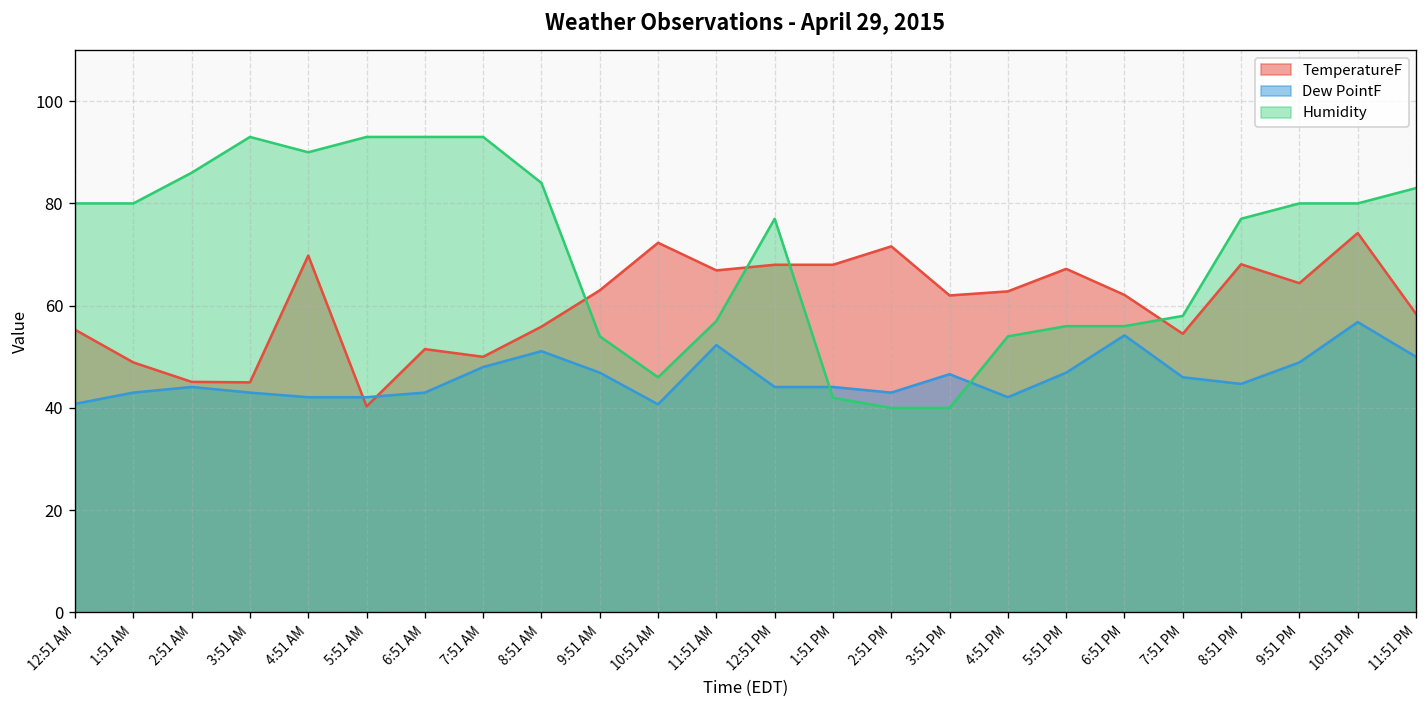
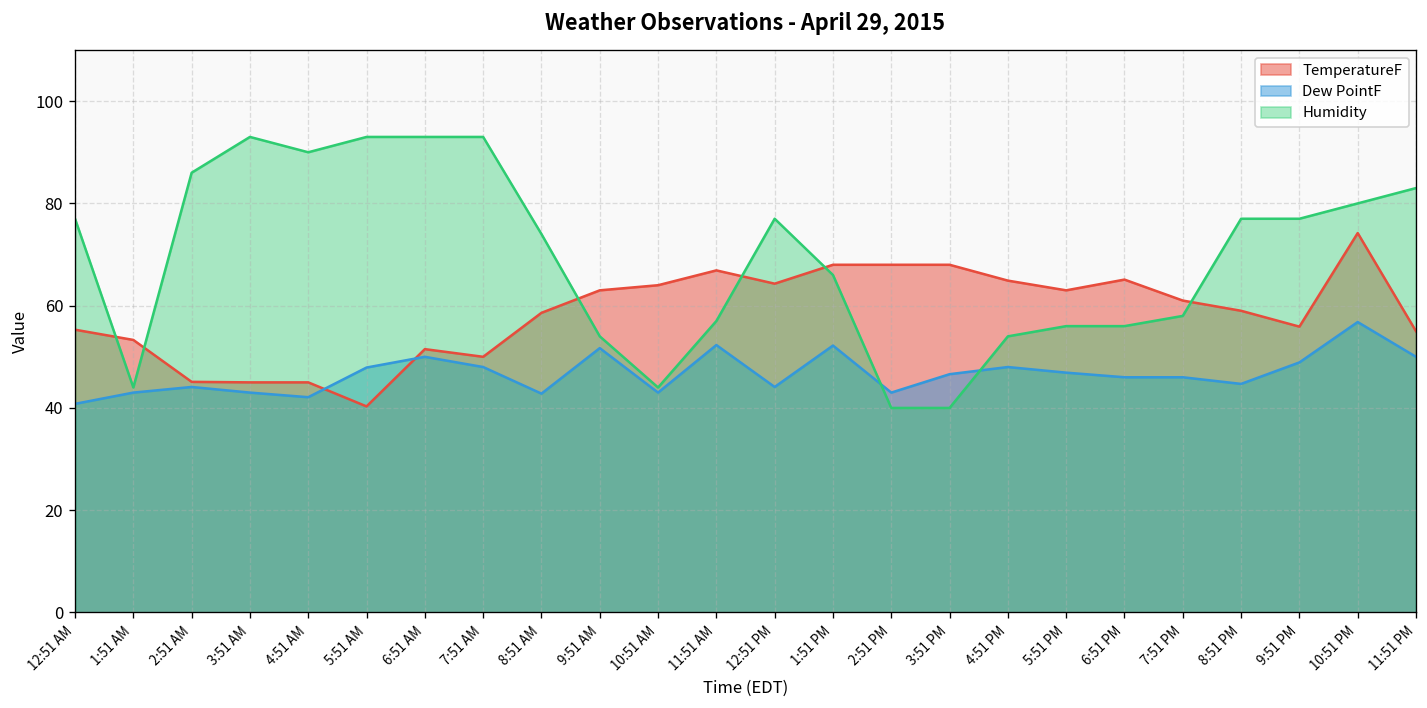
Humidity, 12:51 AM: 80 -> 77
TemperatureF, 1:51 AM: 49 -> 53
Humidity, 1:51 AM: 80 -> 44
TemperatureF, 4:51 AM: 70 -> 45
Dew PointF, 5:51 AM: 42 -> 48
Dew PointF, 6:51 AM: 43 -> 50
TemperatureF, 8:51 AM: 56 -> 59
Dew PointF, 8:51 AM: 51 -> 43
Humidity, 8:51 AM: 84 -> 74
Dew PointF, 9:51 AM: 47 -> 52
TemperatureF, 10:51 AM: 72 -> 64
Dew PointF, 10:51 AM: 41 -> 43
Humidity, 10:51 AM: 46 -> 44
TemperatureF, 12:51 PM: 68 -> 64
Dew PointF, 1:51 PM: 44 -> 52
Humidity, 1:51 PM: 42 -> 66
TemperatureF, 2:51 PM: 72 -> 68
TemperatureF, 3:51 PM: 62 -> 68
TemperatureF, 4:51 PM: 63 -> 65
Dew PointF, 4:51 PM: 42 -> 48
TemperatureF, 5:51 PM: 67 -> 63
TemperatureF, 6:51 PM: 62 -> 65
Dew PointF, 6:51 PM: 54 -> 46
TemperatureF, 7:51 PM: 55 -> 61
TemperatureF, 8:51 PM: 68 -> 59
TemperatureF, 9:51 PM: 64 -> 56
Humidity, 9:51 PM: 80 -> 77
TemperatureF, 11:51 PM: 58 -> 55
